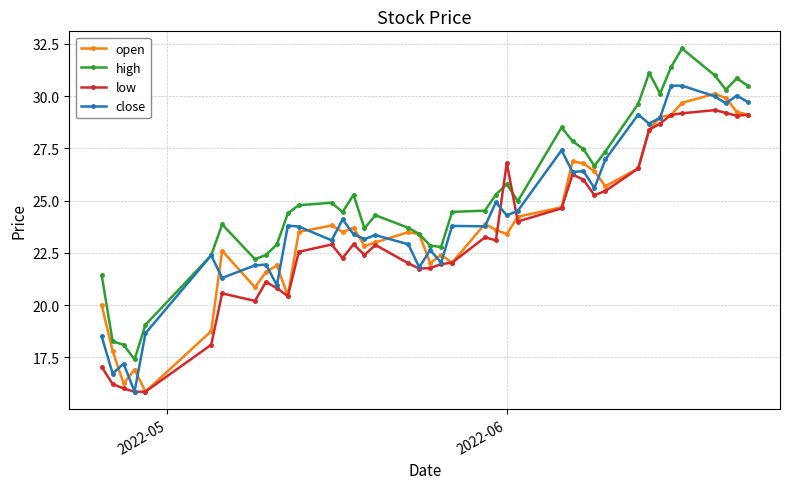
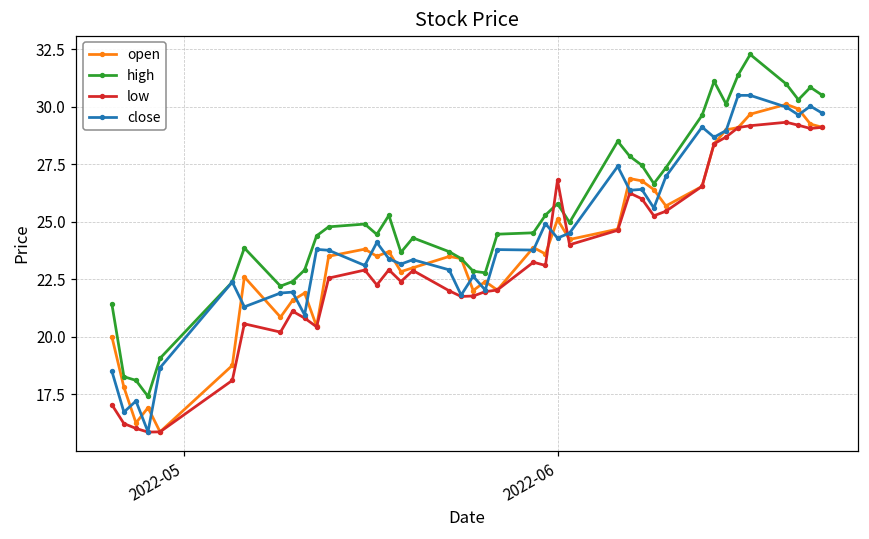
open, 2022-06: 23.4 -> 25.1
